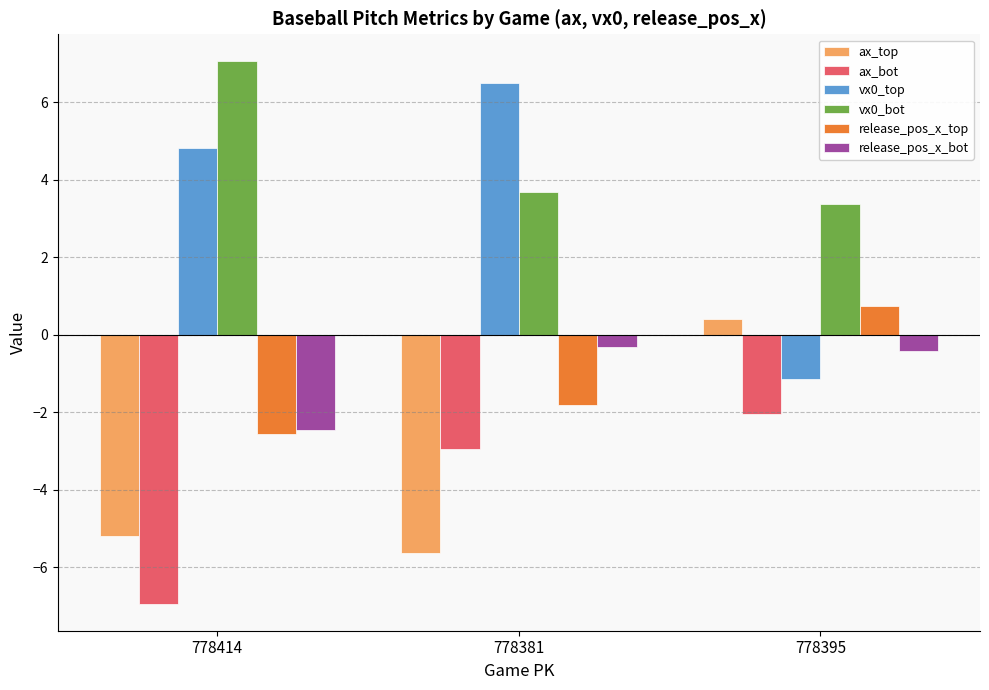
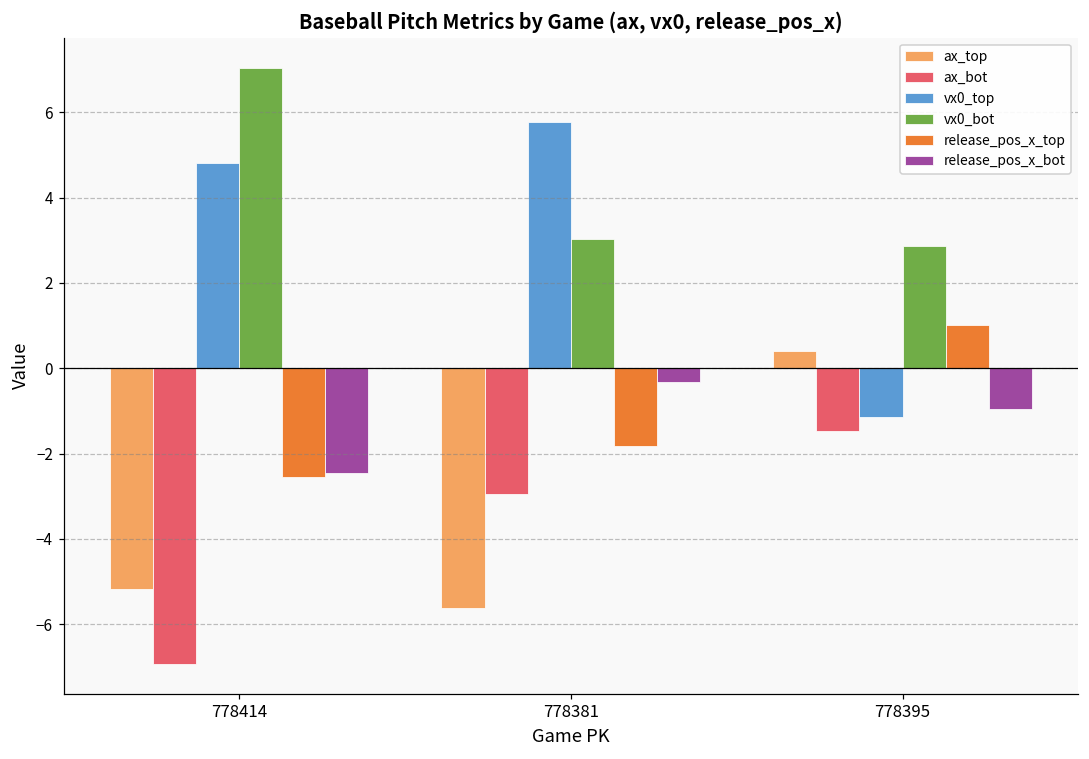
vx0_top, 778381: 6.5 -> 5.8
vx0_bot, 778381: 3.7 -> 3.0
ax_bot, 778395: -2.0 -> -1.5
vx0_bot, 778395: 3.4 -> 2.9
release_pos_x_top, 778395: 0.7 -> 1.0
release_pos_x_bot, 778395: -0.4 -> -0.9
